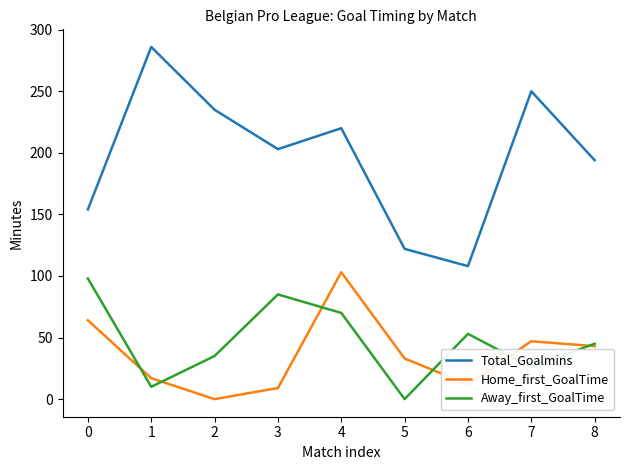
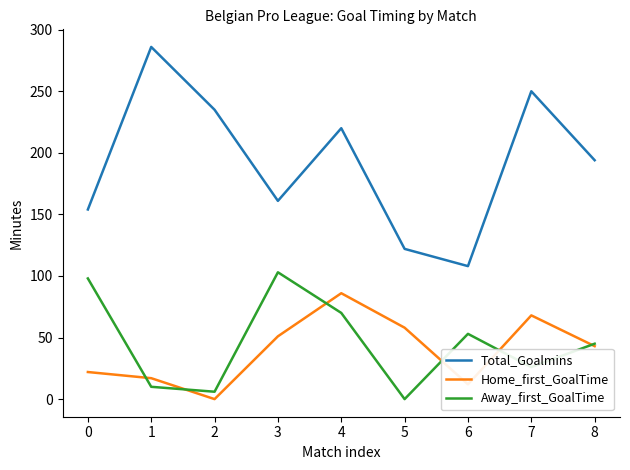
Home_first_GoalTime, 0: 64 -> 22
Away_first_GoalTime, 2: 35 -> 6
Total_Goalmins, 3: 203 -> 161
Home_first_GoalTime, 3: 9 -> 51
Away_first_GoalTime, 3: 85 -> 103
Home_first_GoalTime, 4: 103 -> 86
Home_first_GoalTime, 5: 33 -> 58
Home_first_GoalTime, 7: 47 -> 68
